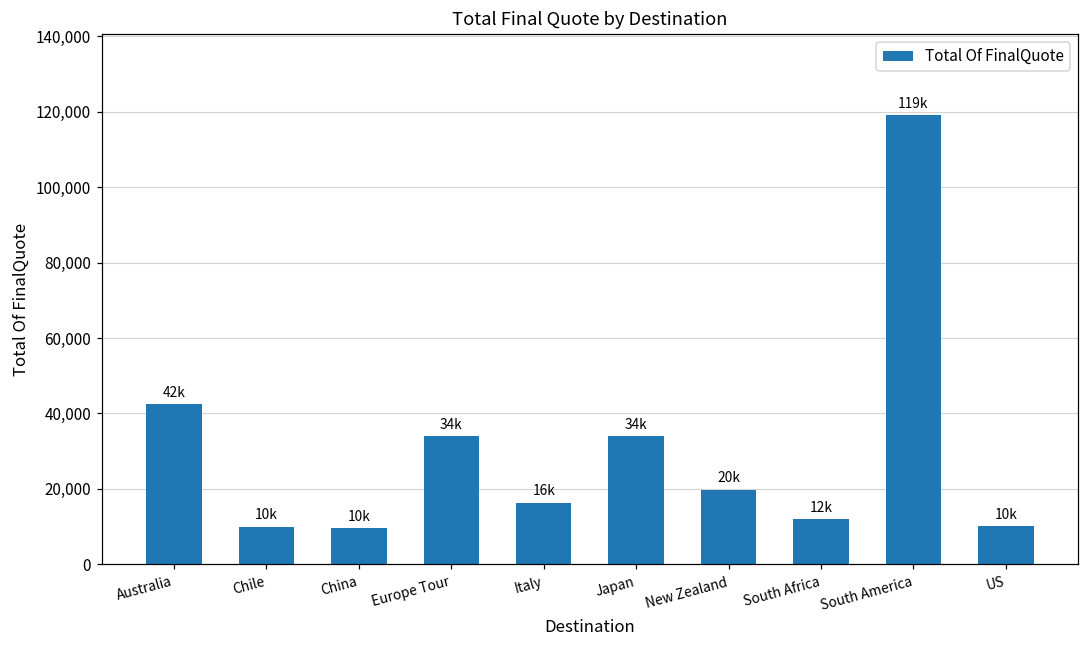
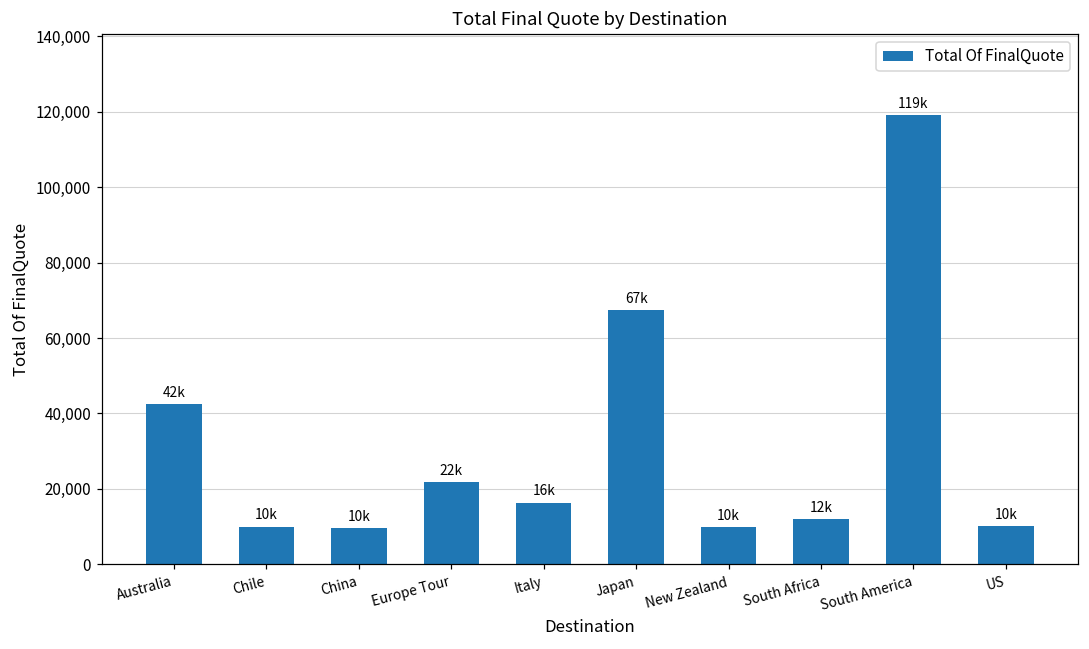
Europe Tour: 34k -> 22k
Japan: 34k -> 67k
New Zealand: 20k -> 10k
